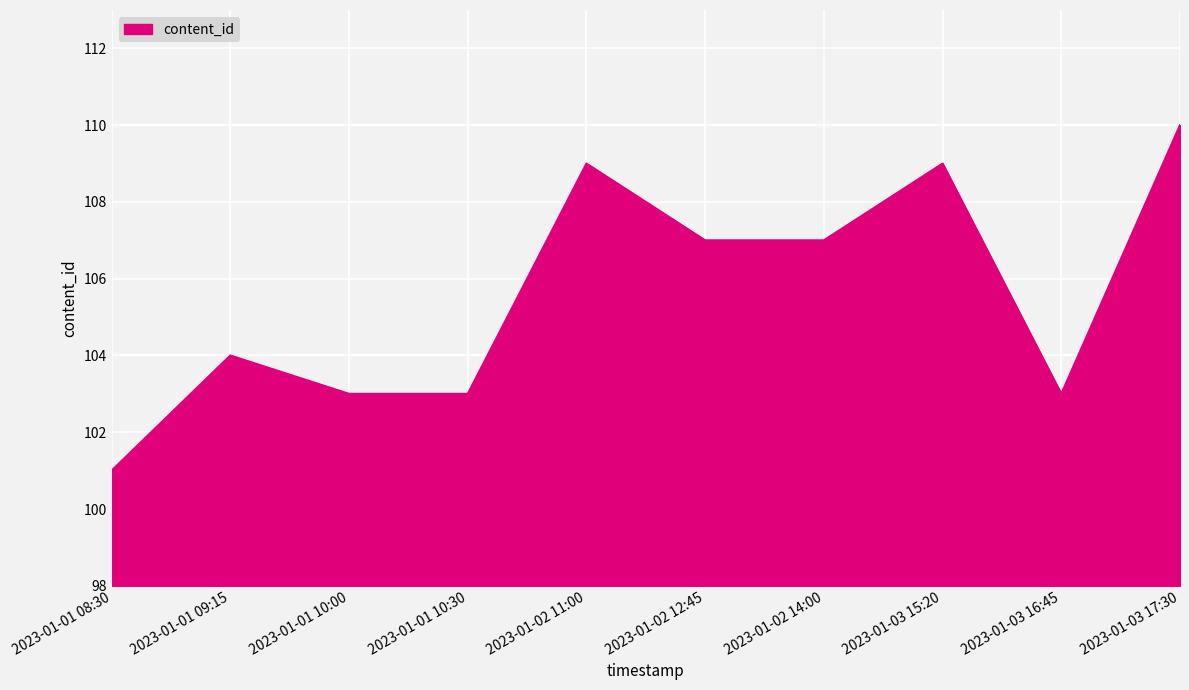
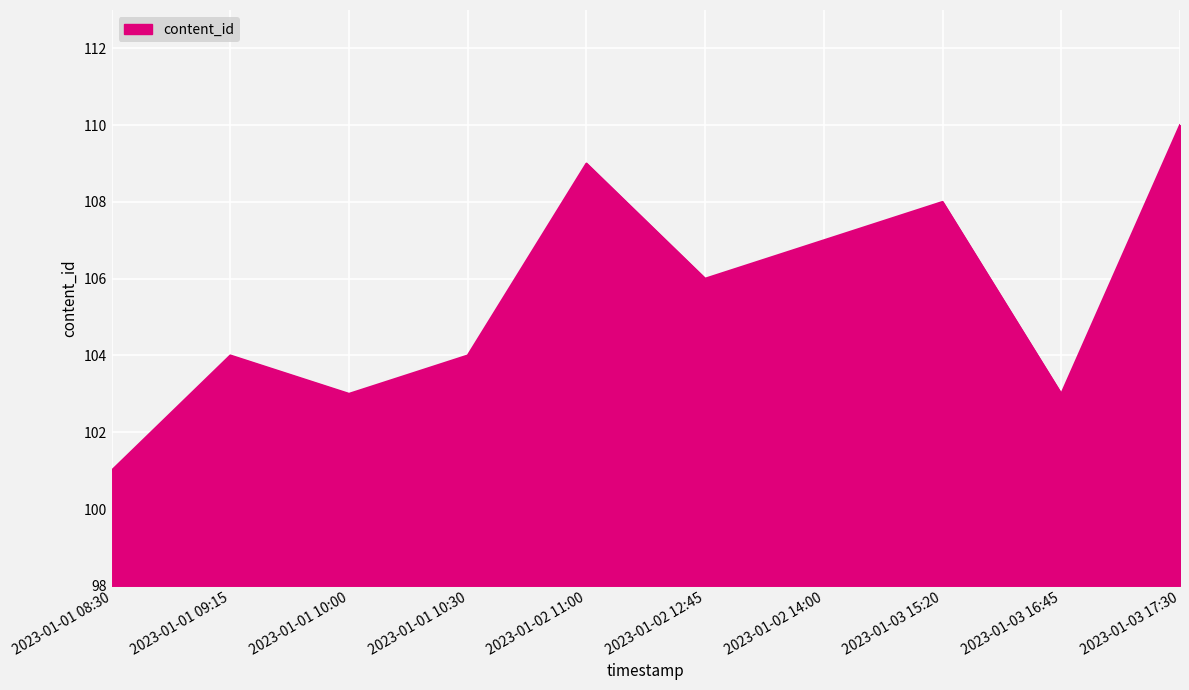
2023-01-01 10:30: 103 -> 104
2023-01-02 12:45: 107 -> 106
2023-01-03 15:20: 109 -> 108
